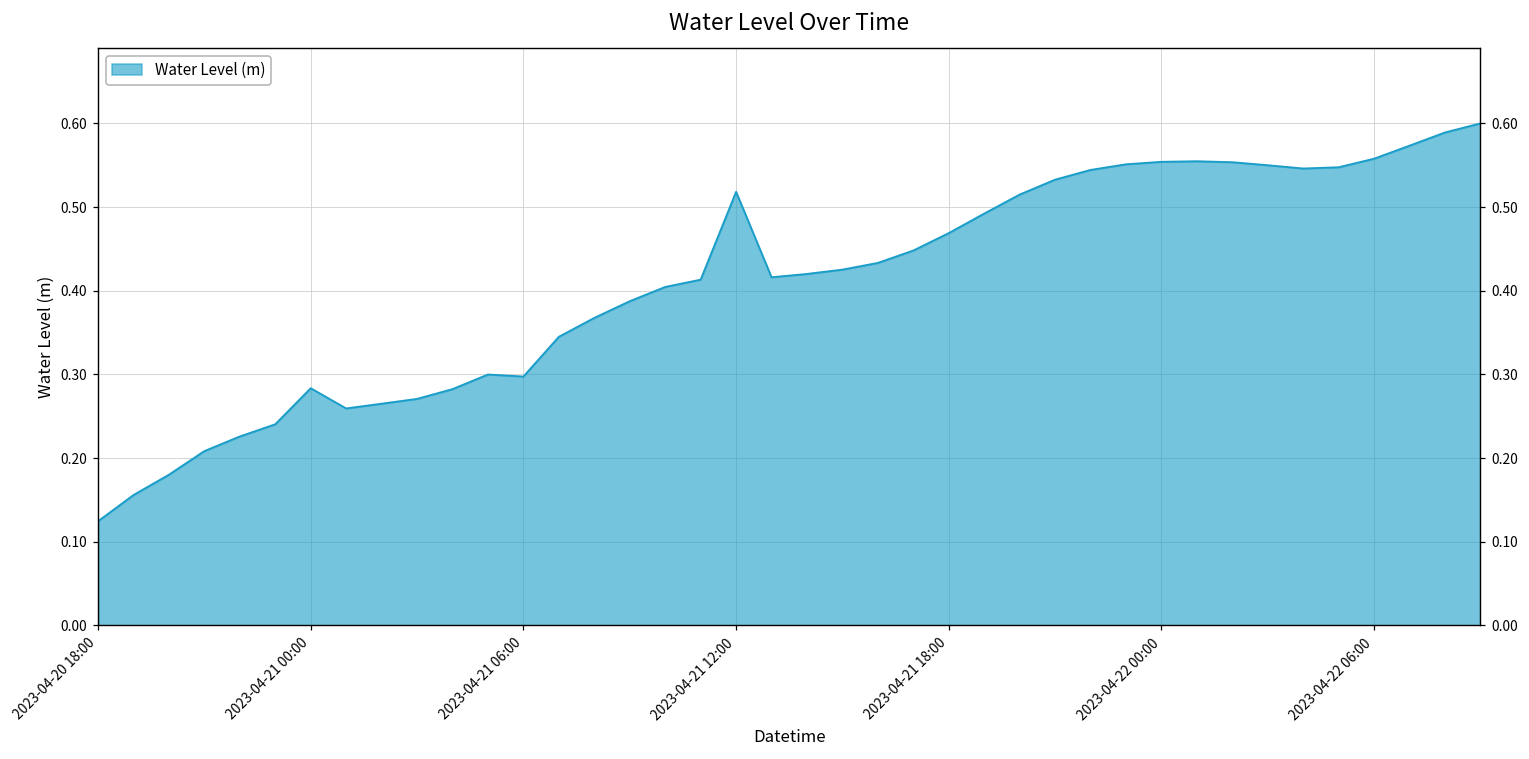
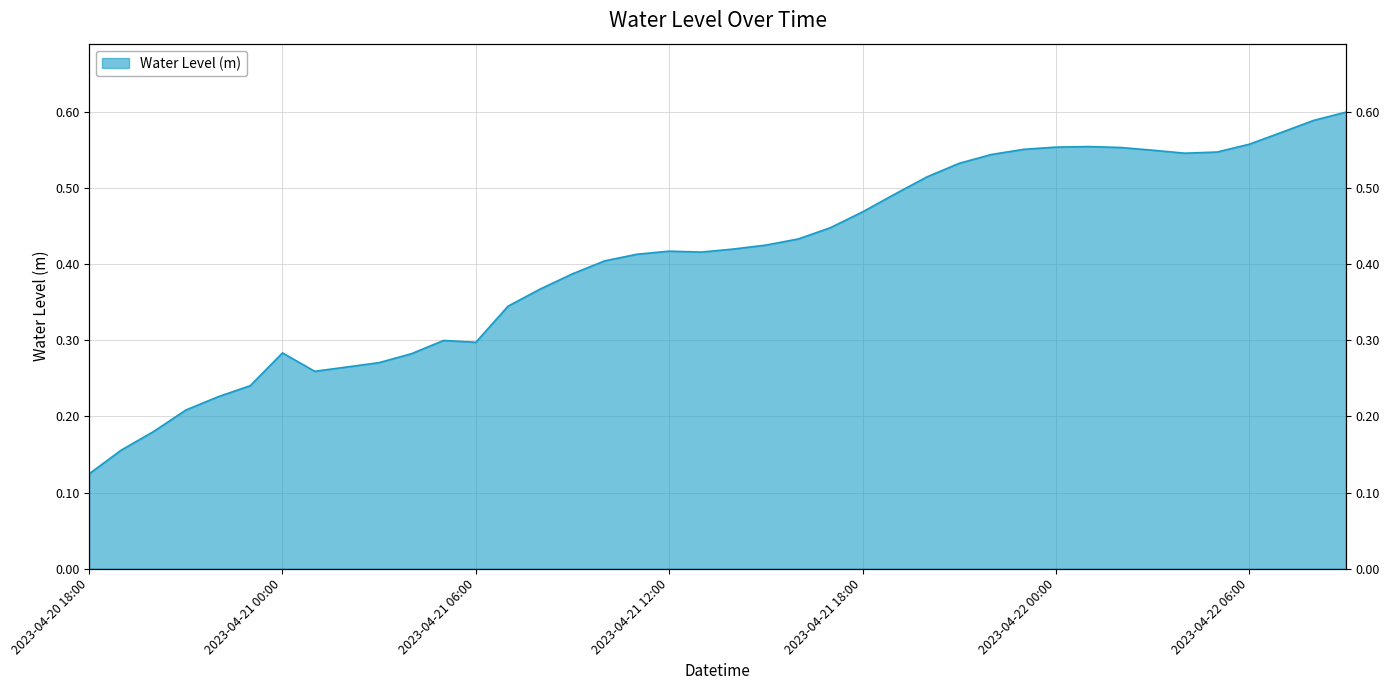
2023-04-21 12:00: 0.52 -> 0.42
